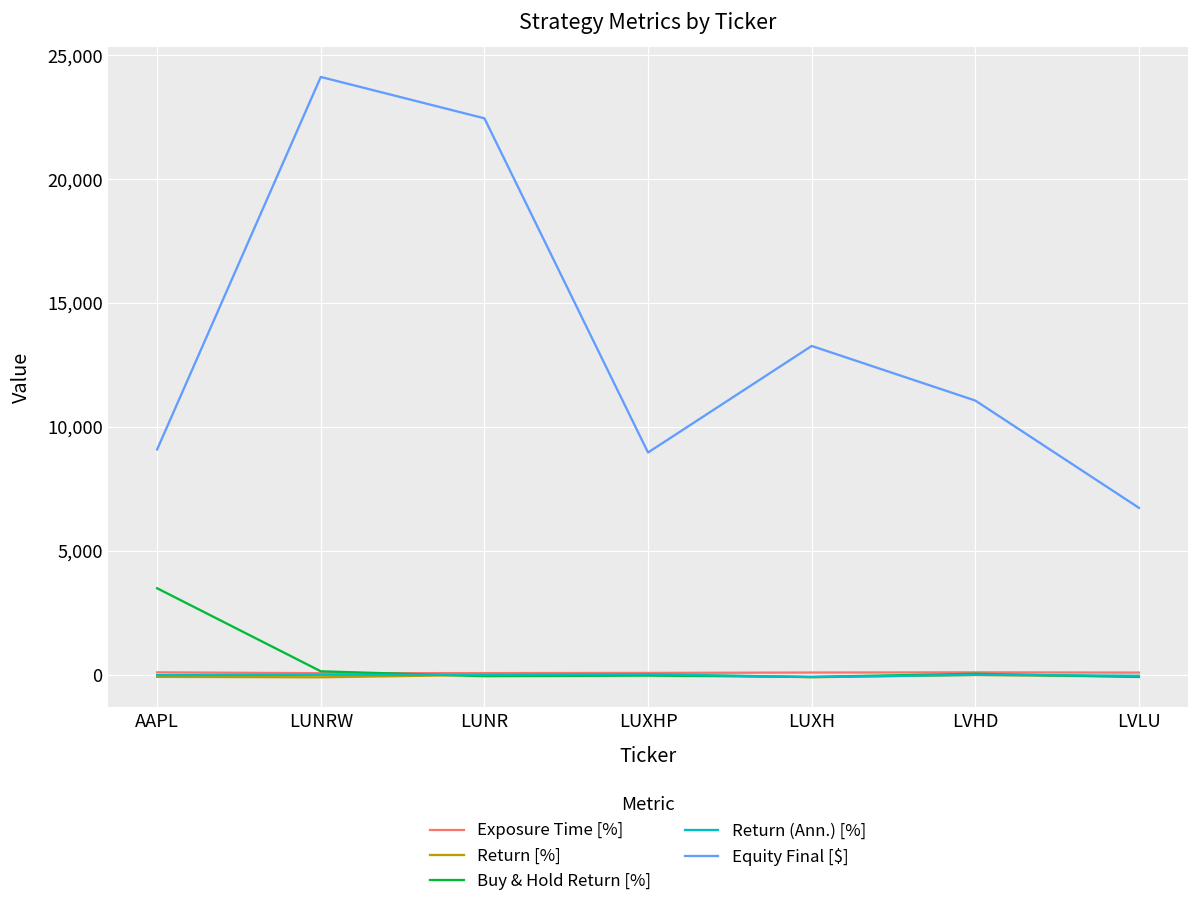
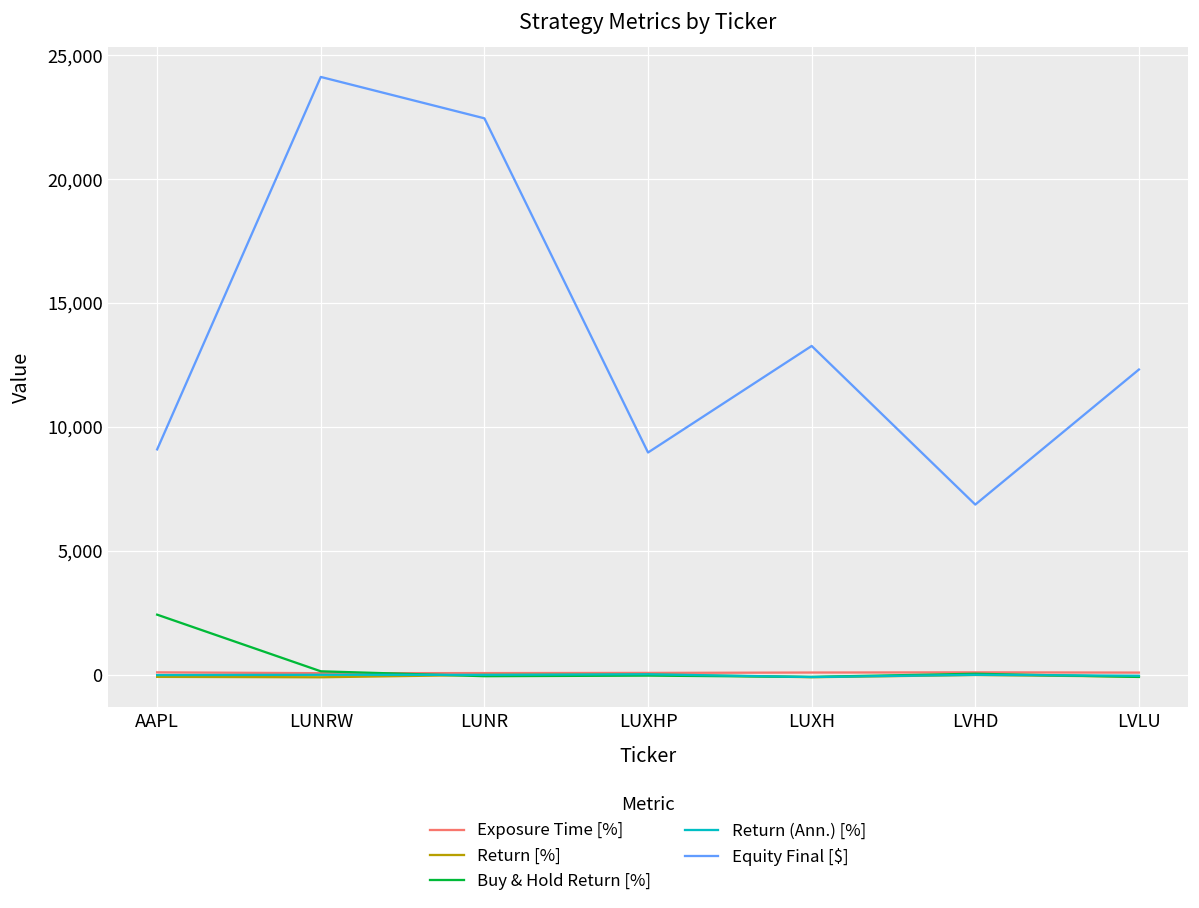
Buy & Hold Return [%], AAPL: 3,500 -> 2,400
Equity Final [$], LVHD: 11,100 -> 6,900
Equity Final [$], LVLU: 6,700 -> 12,300
